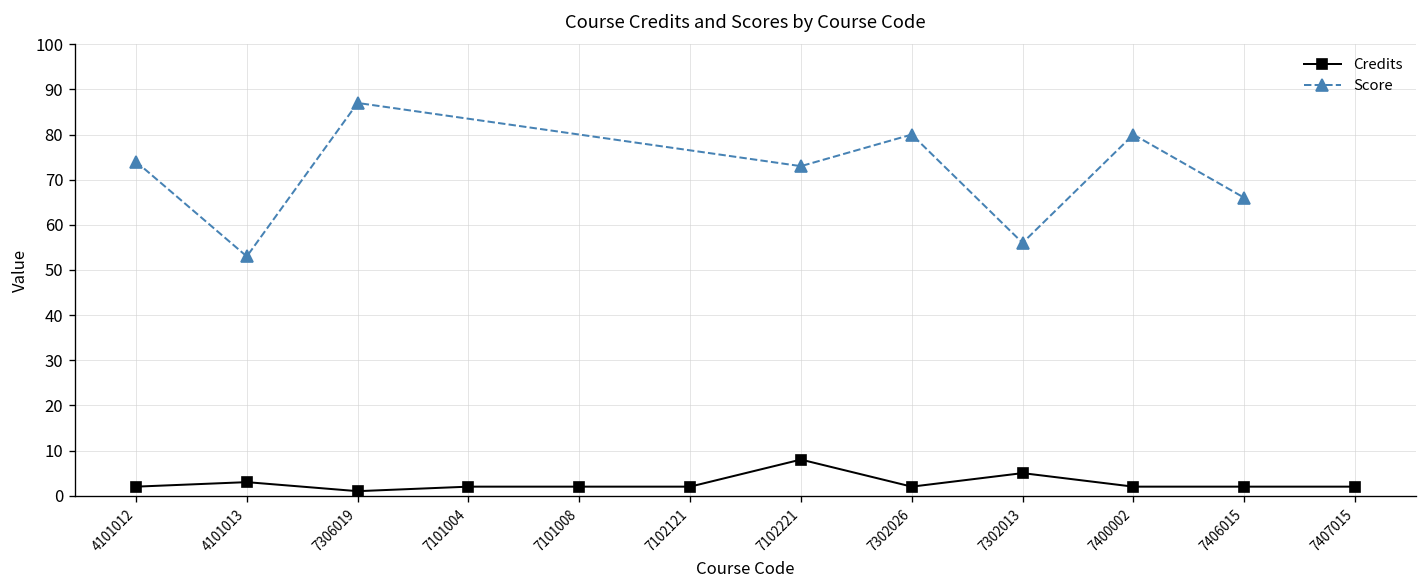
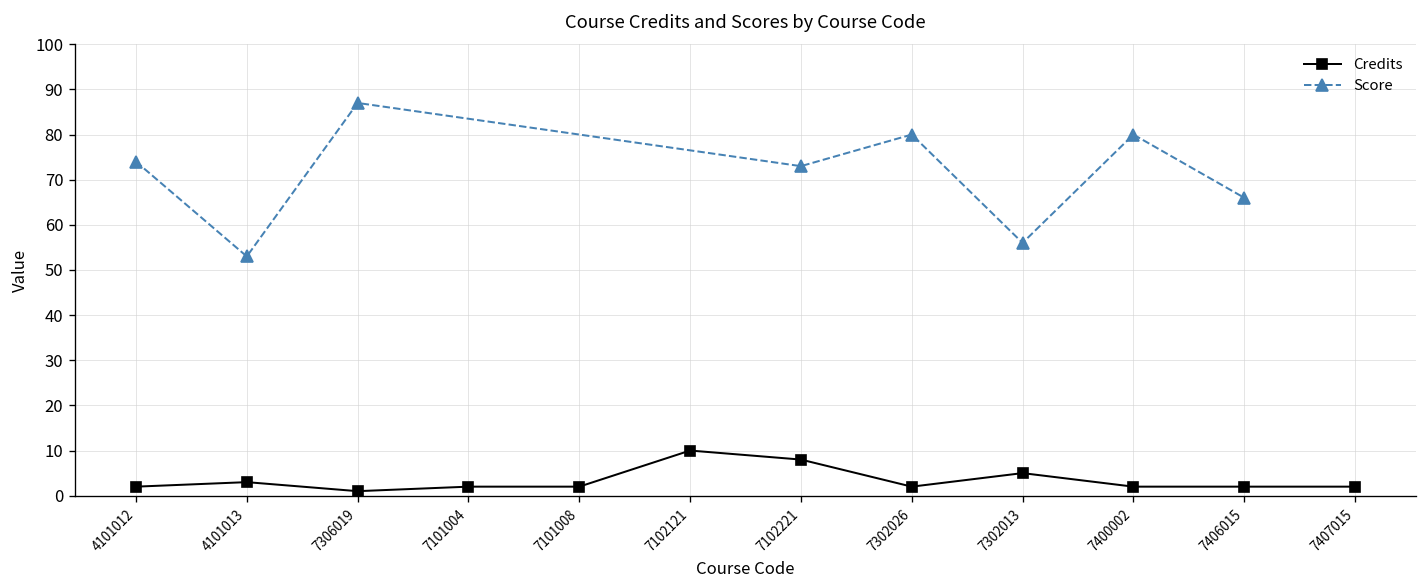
Credits, 7102121: 2 -> 10
